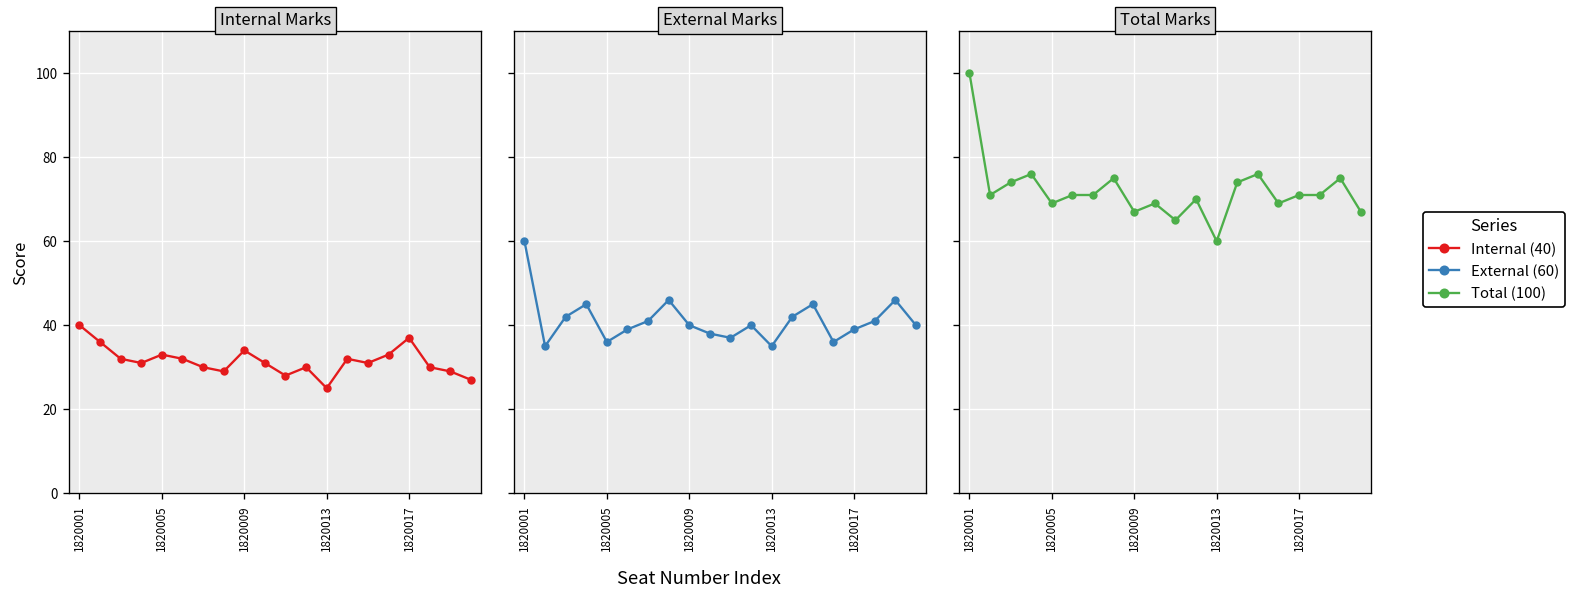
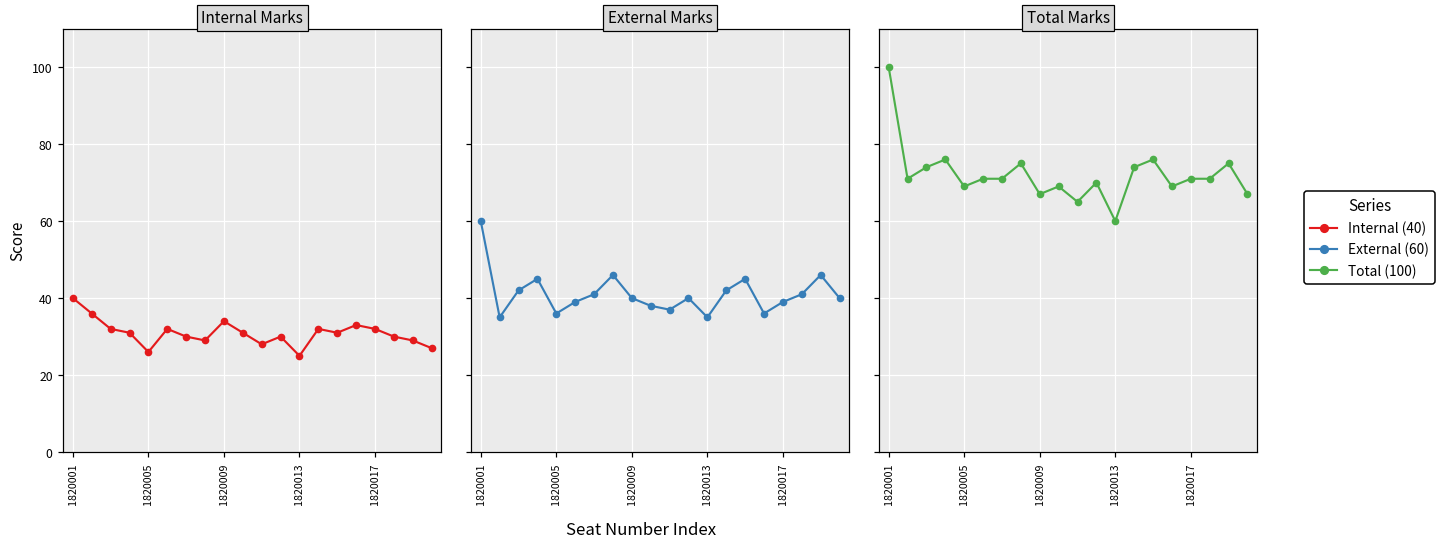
Internal Marks, 1820005: 33 -> 26
Internal Marks, 1820017: 37 -> 32
